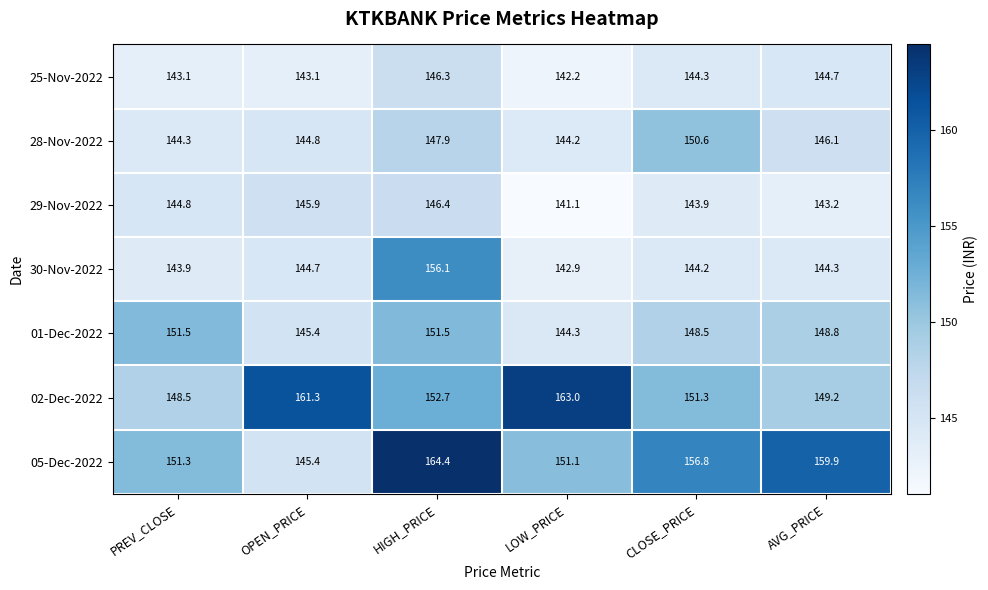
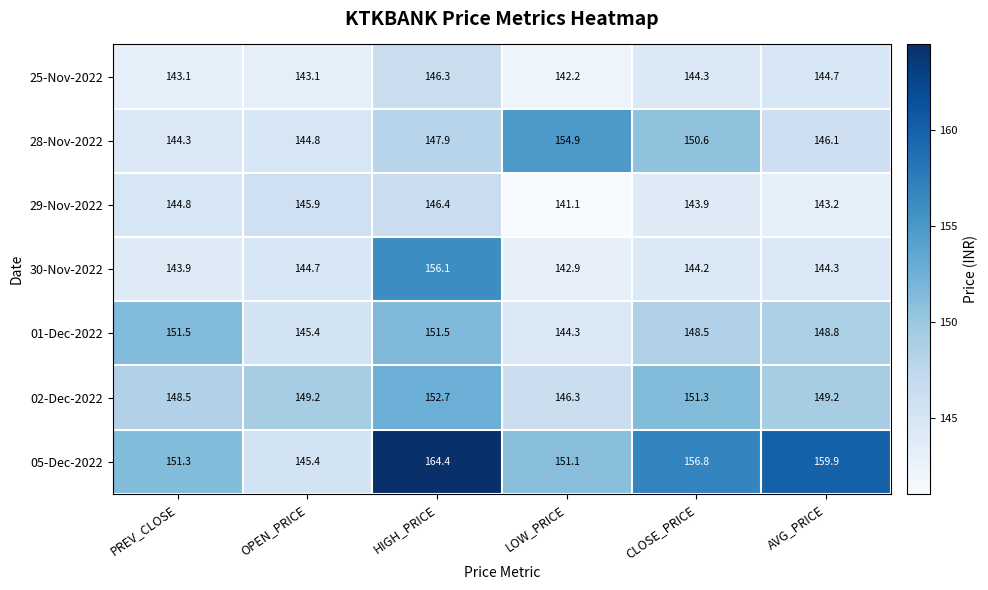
28-Nov-2022, LOW_PRICE: 144.2 -> 154.9
02-Dec-2022, OPEN_PRICE: 161.3 -> 149.2
02-Dec-2022, LOW_PRICE: 163.0 -> 146.3
